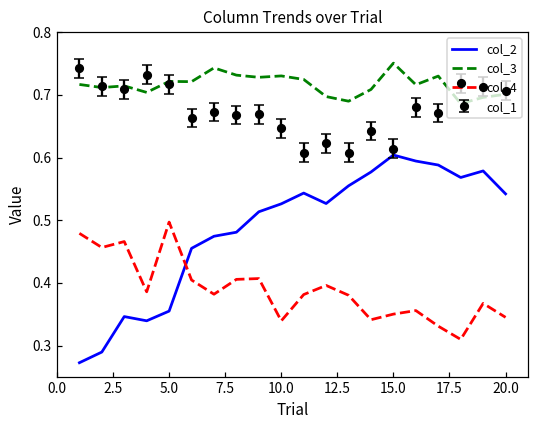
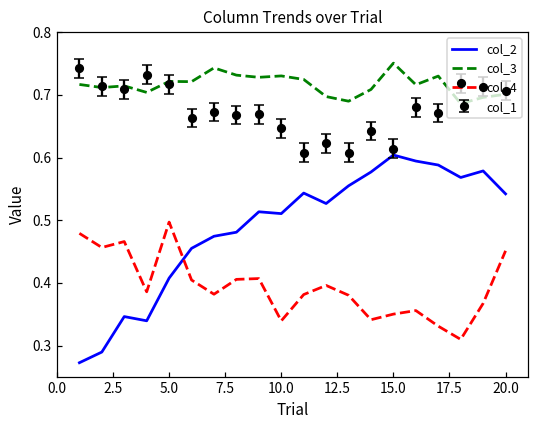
col_2, 5.0: 0.35 -> 0.41
col_2, 10.0: 0.53 -> 0.51
col_4, 20.0: 0.34 -> 0.45
